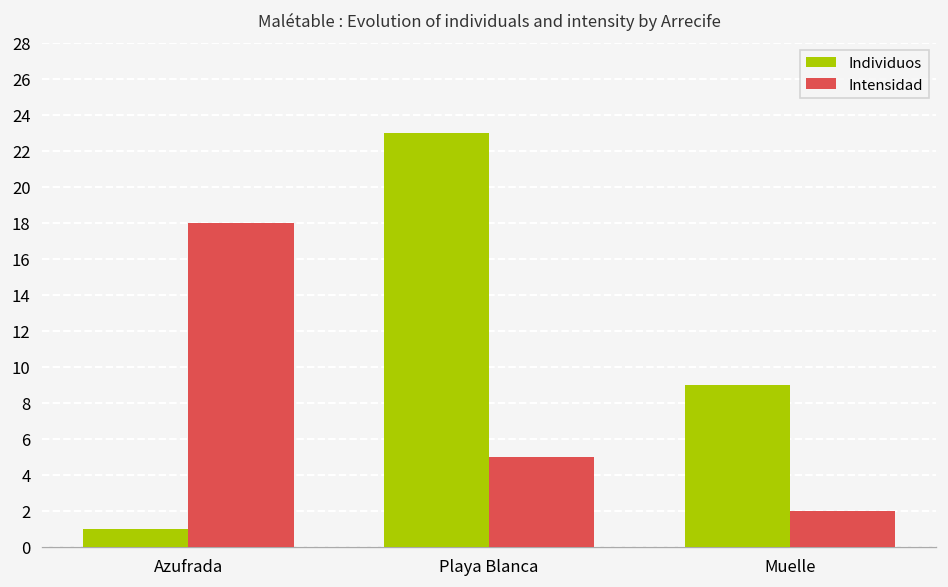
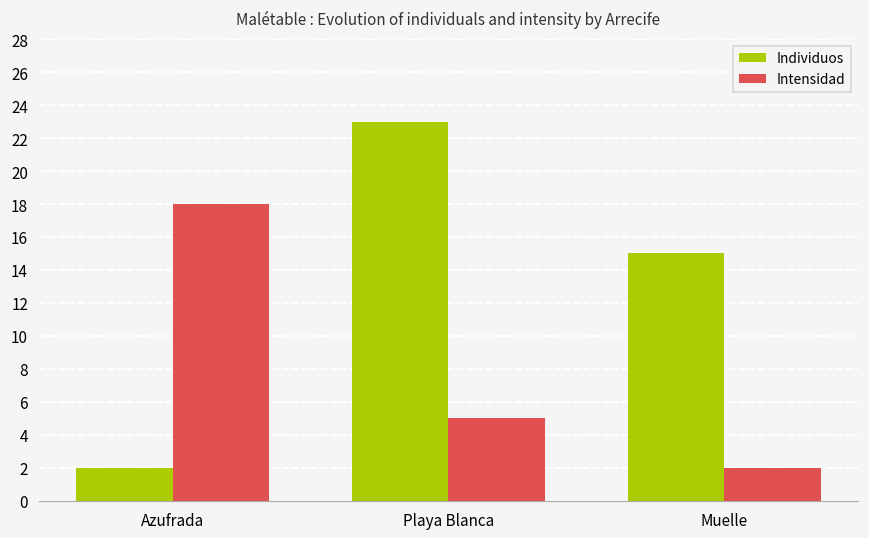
Individuos, Azufrada: 1 -> 2
Individuos, Muelle: 9 -> 15
